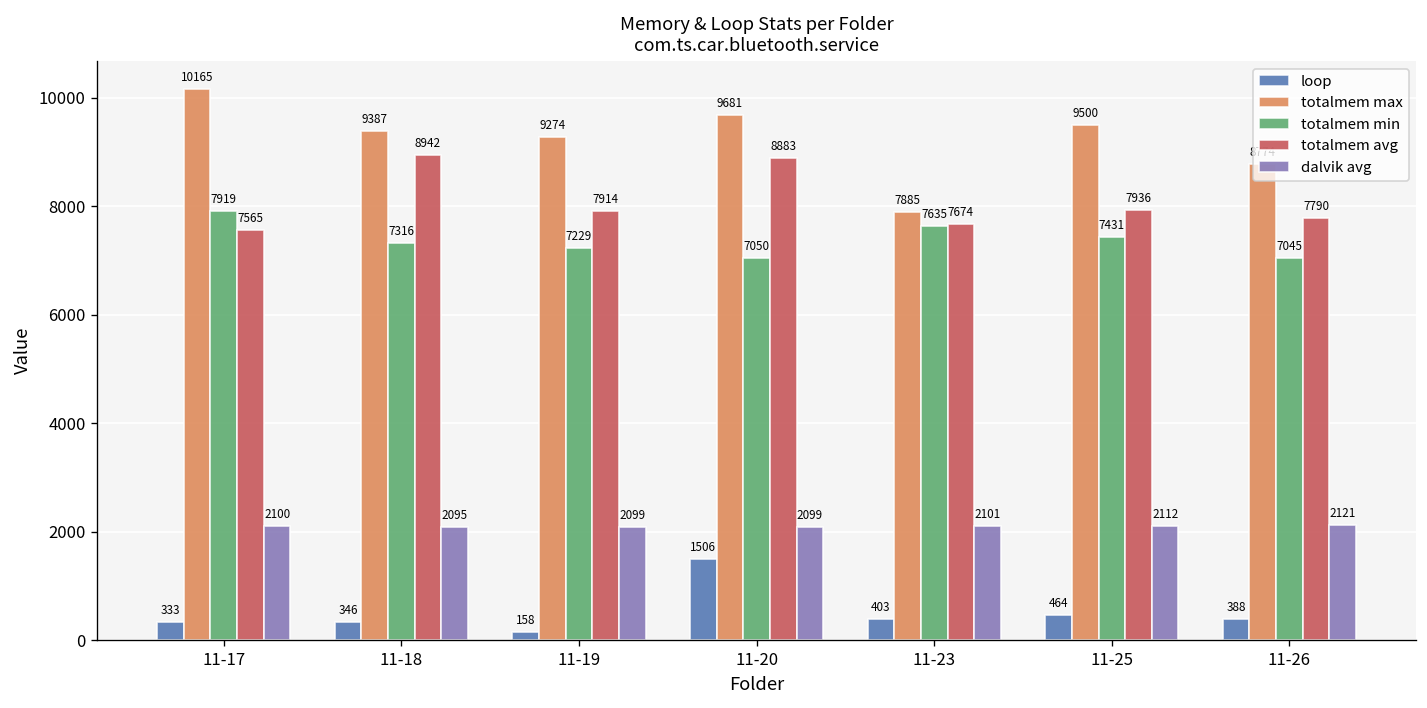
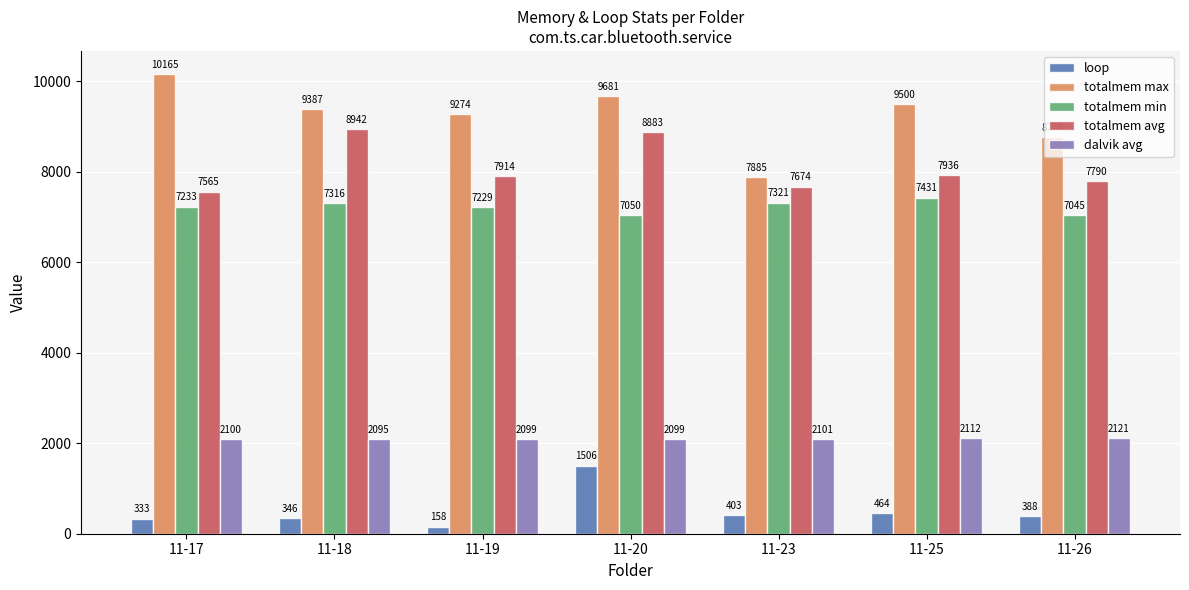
totalmem min, 11-17: 7919 -> 7233
totalmem min, 11-23: 7635 -> 7321
